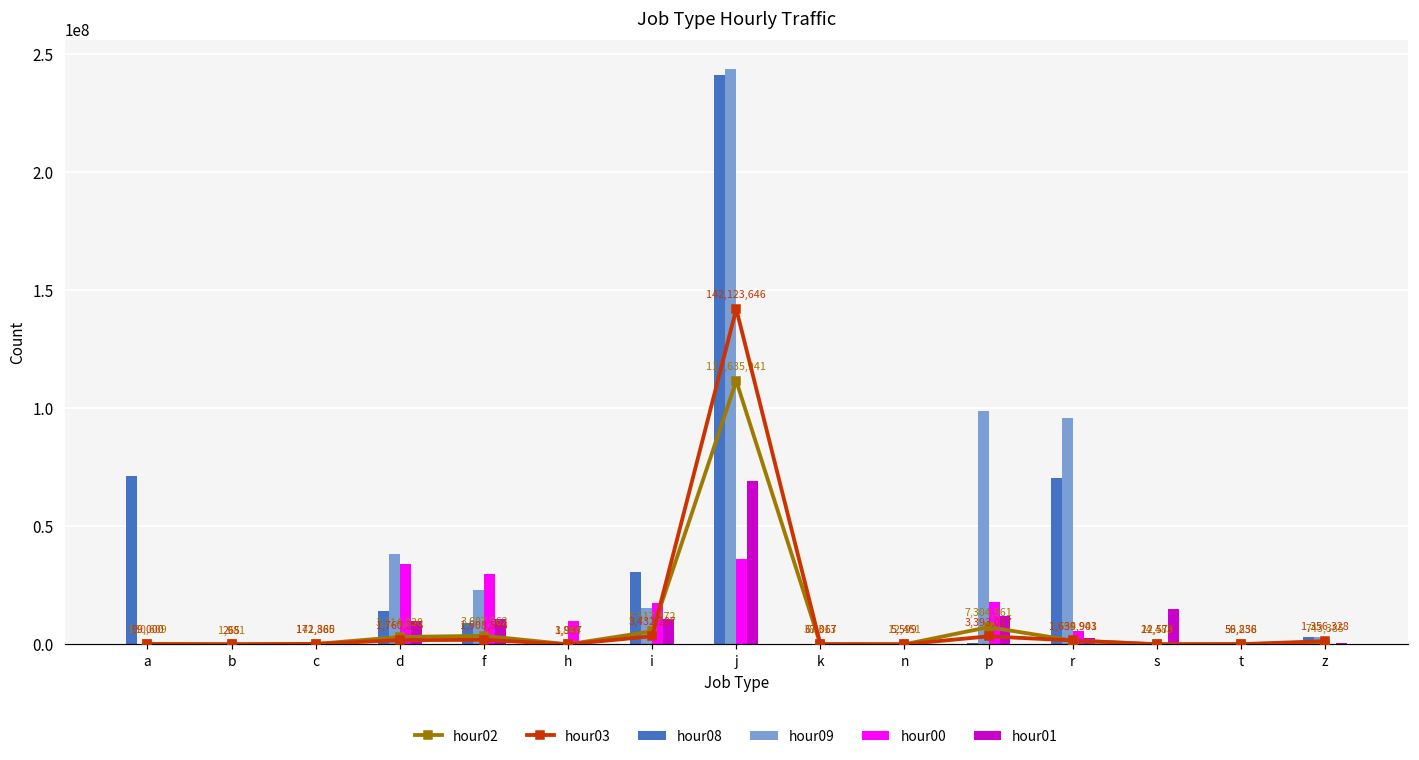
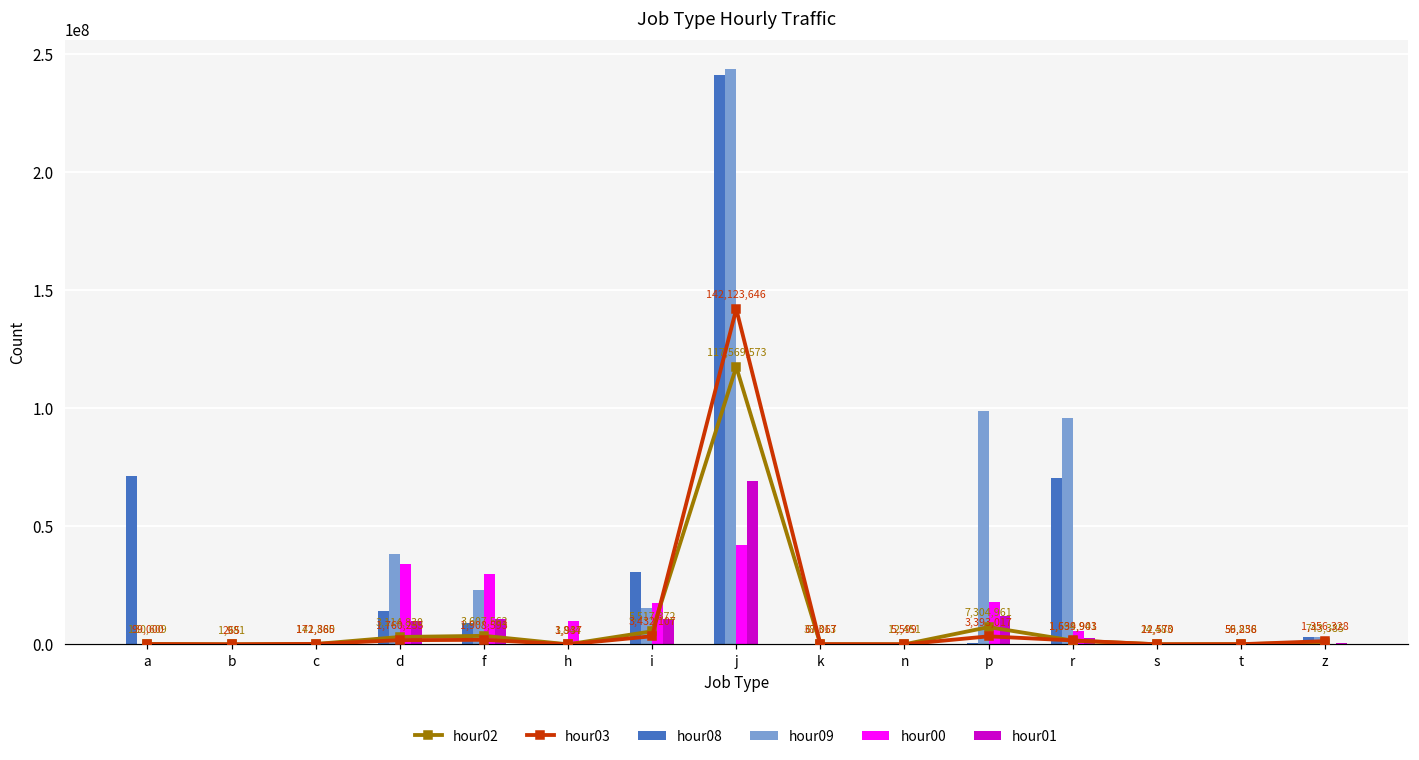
hour02, j: 111,635,941 -> 117,569,573
hour00, j: 36000000 -> 42000000
hour01, s: 15000000 -> 0
